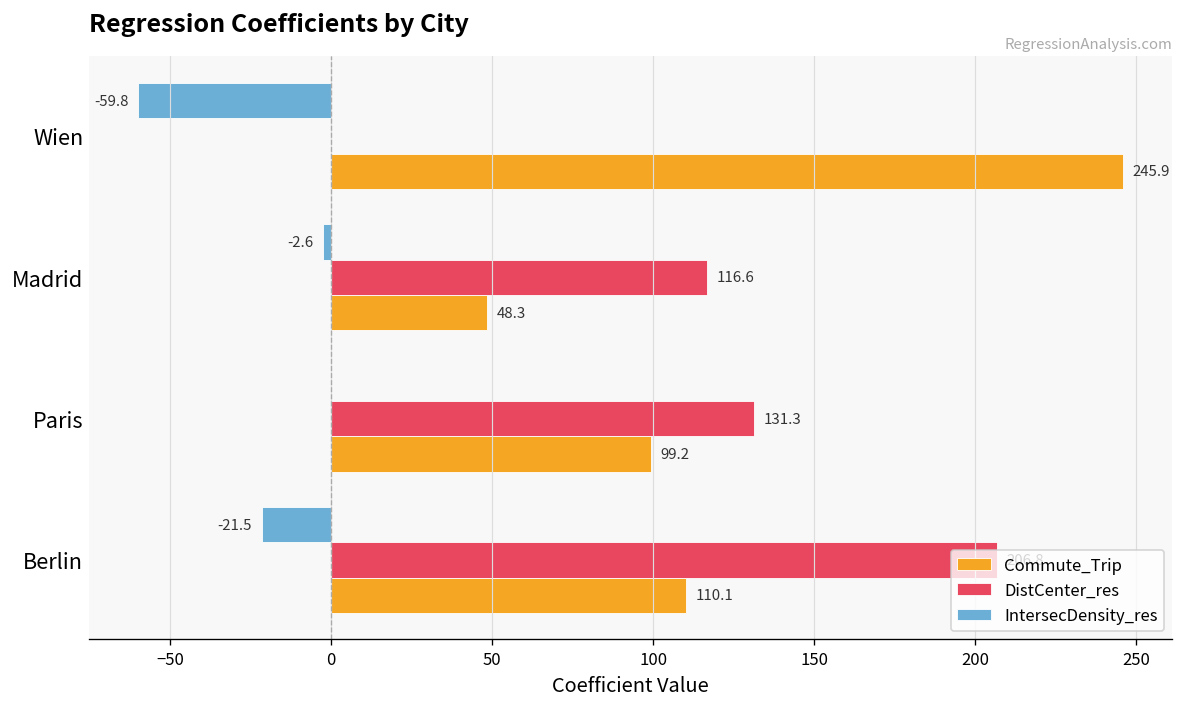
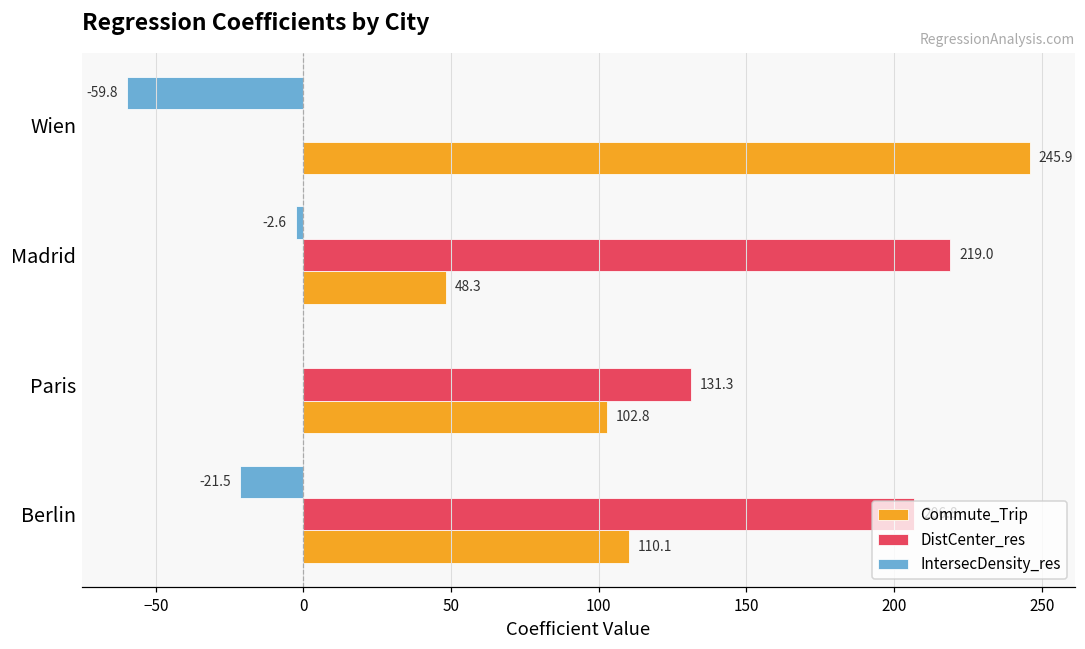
DistCenter_res, Madrid: 116.6 -> 219.0
Commute_Trip, Paris: 99.2 -> 102.8
